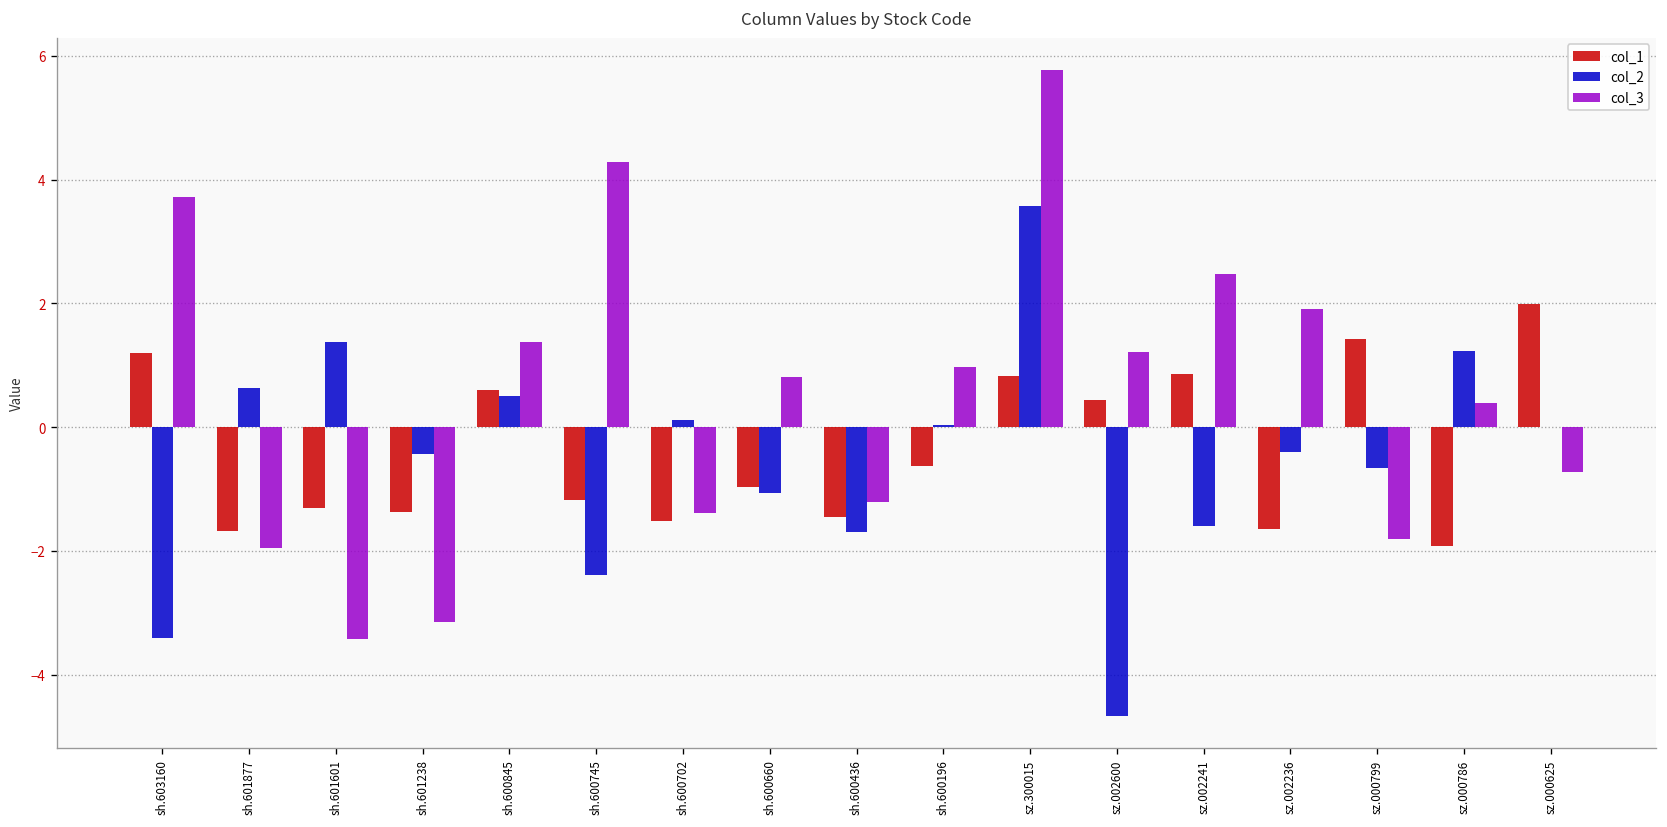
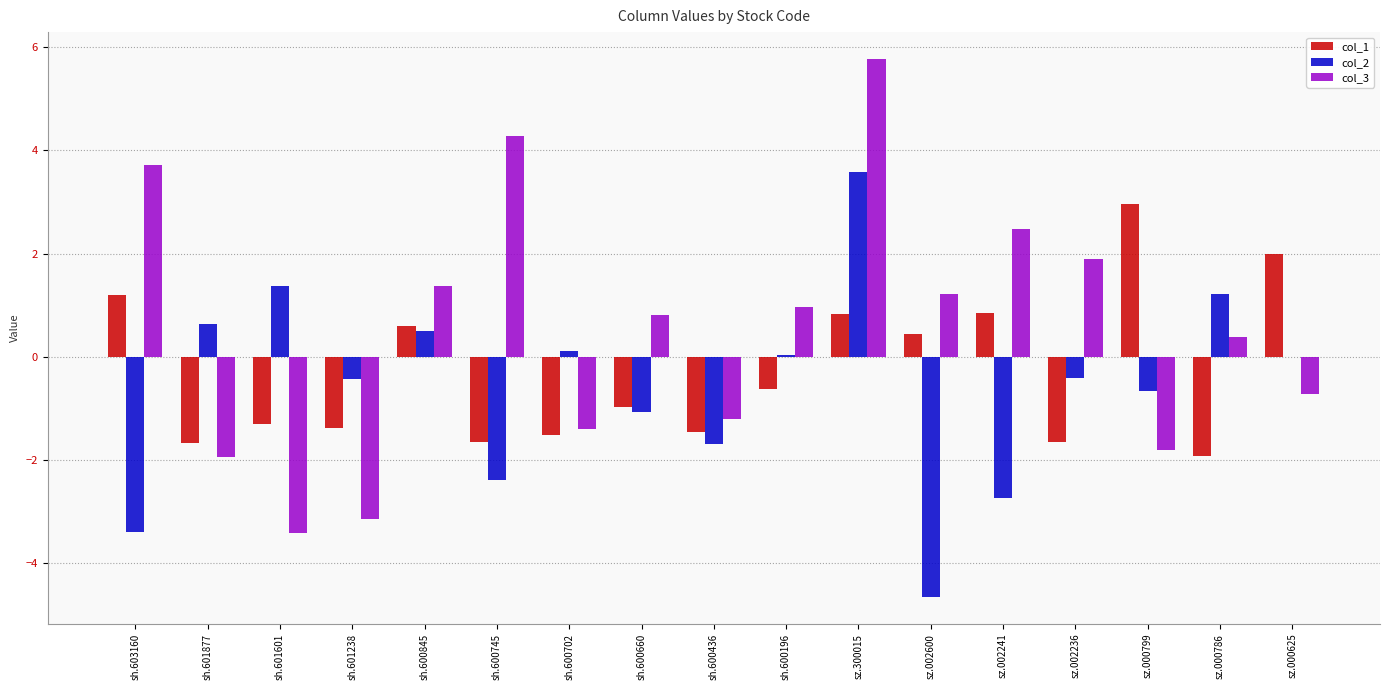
col_1, sh.600745: -1.2 -> -1.6
col_2, sz.002241: -1.6 -> -2.7
col_1, sz.000799: 1.4 -> 3.0
